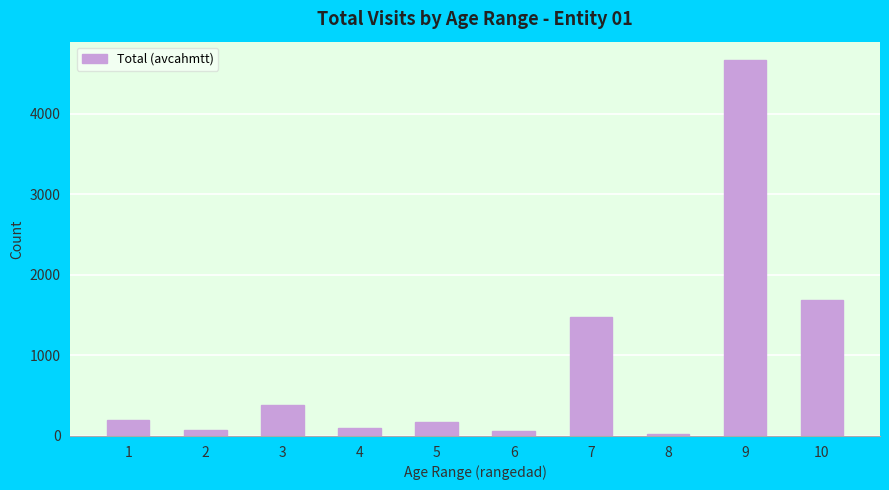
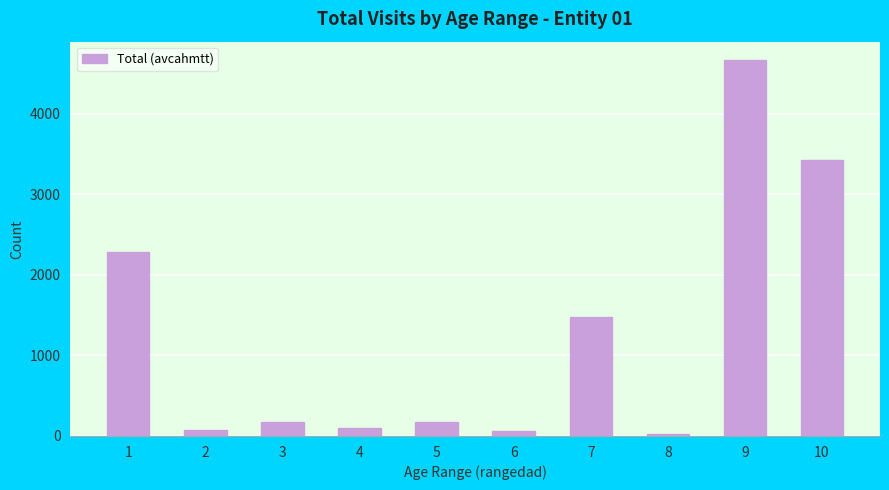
1: 200 -> 2300
3: 400 -> 200
10: 1700 -> 3400
